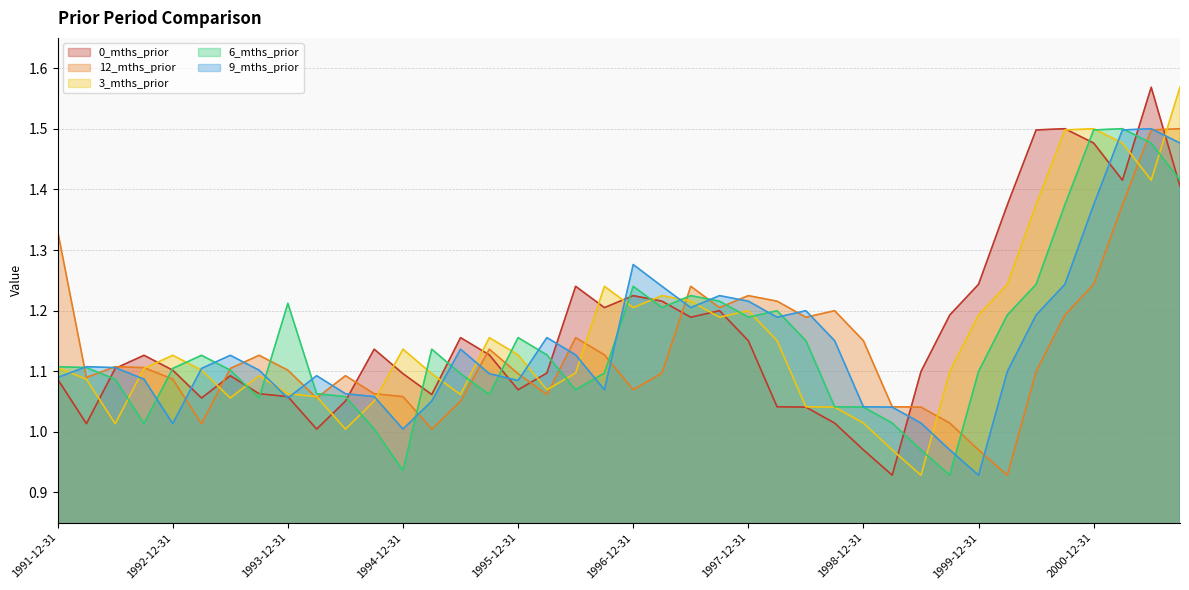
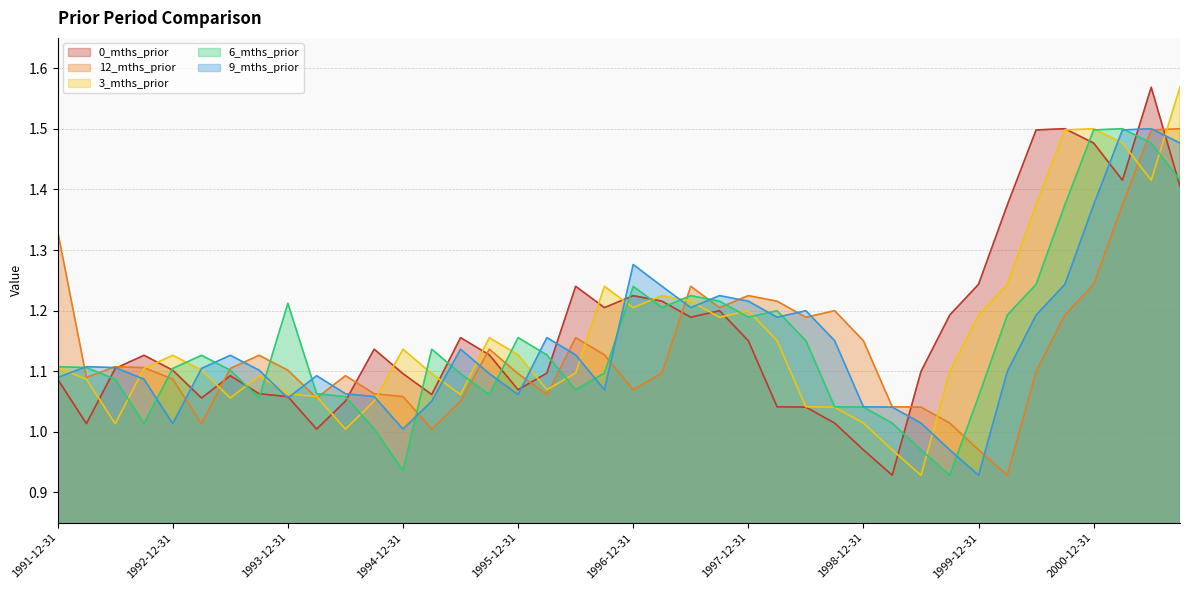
9_mths_prior, 1995-12-31: 1.08 -> 1.06
6_mths_prior, 1999-12-31: 1.10 -> 1.06
